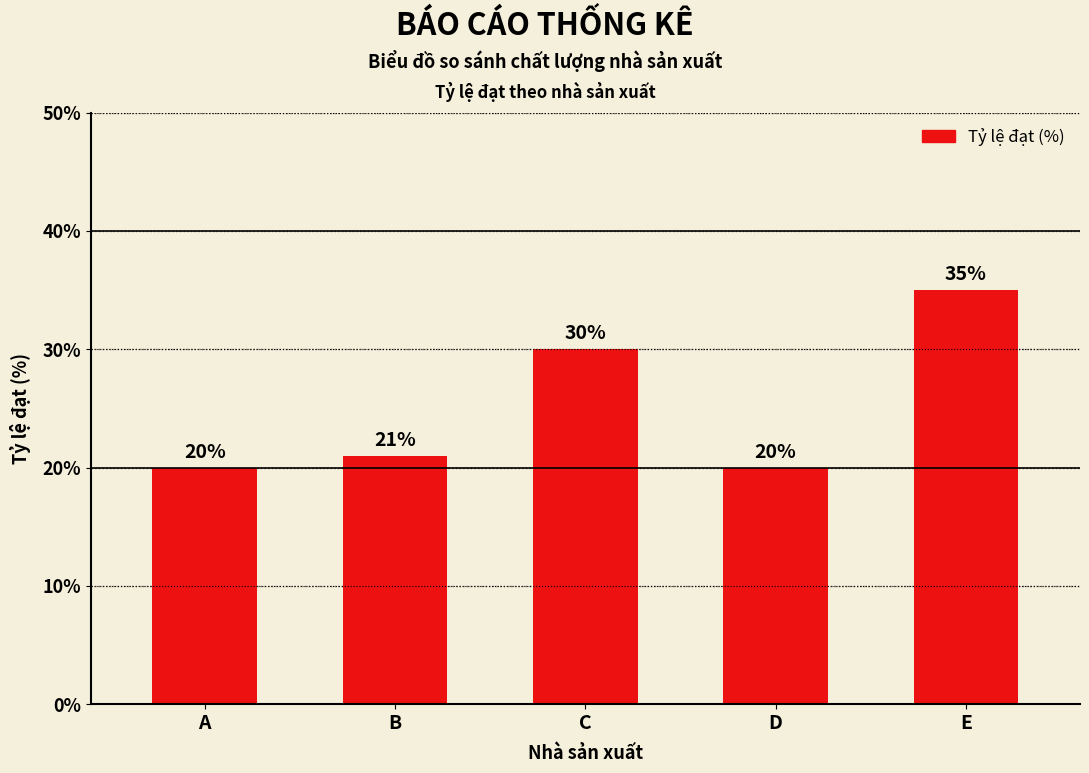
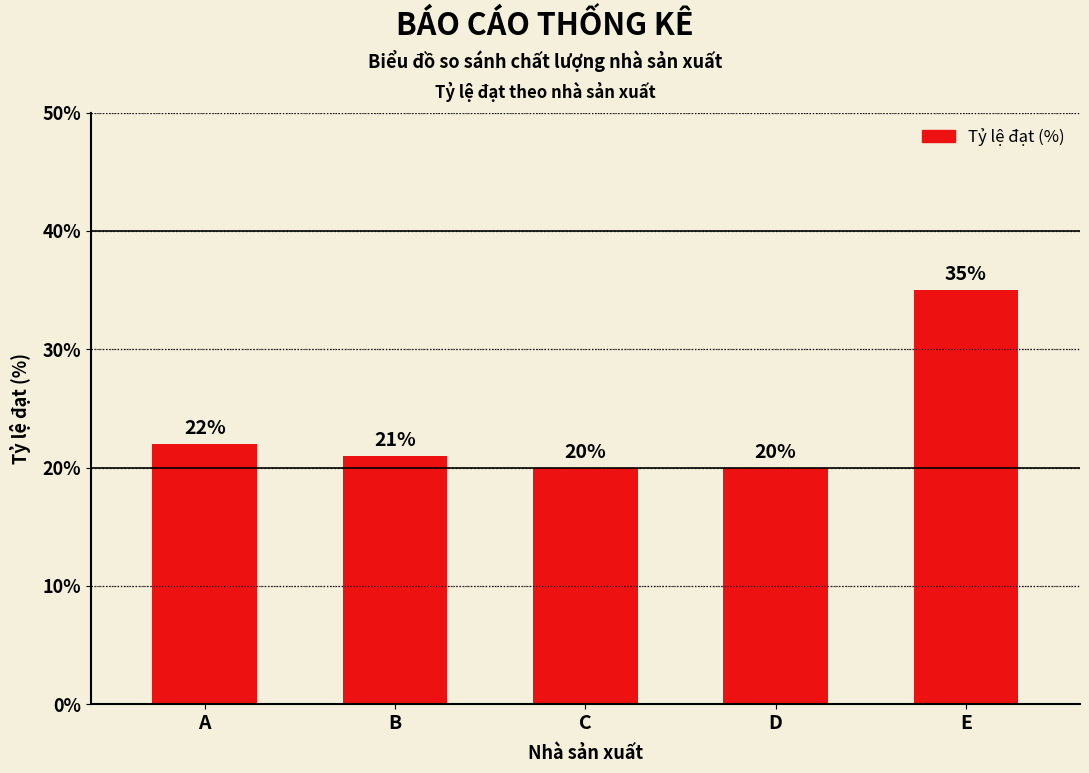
A: 20% -> 22%
C: 30% -> 20%
